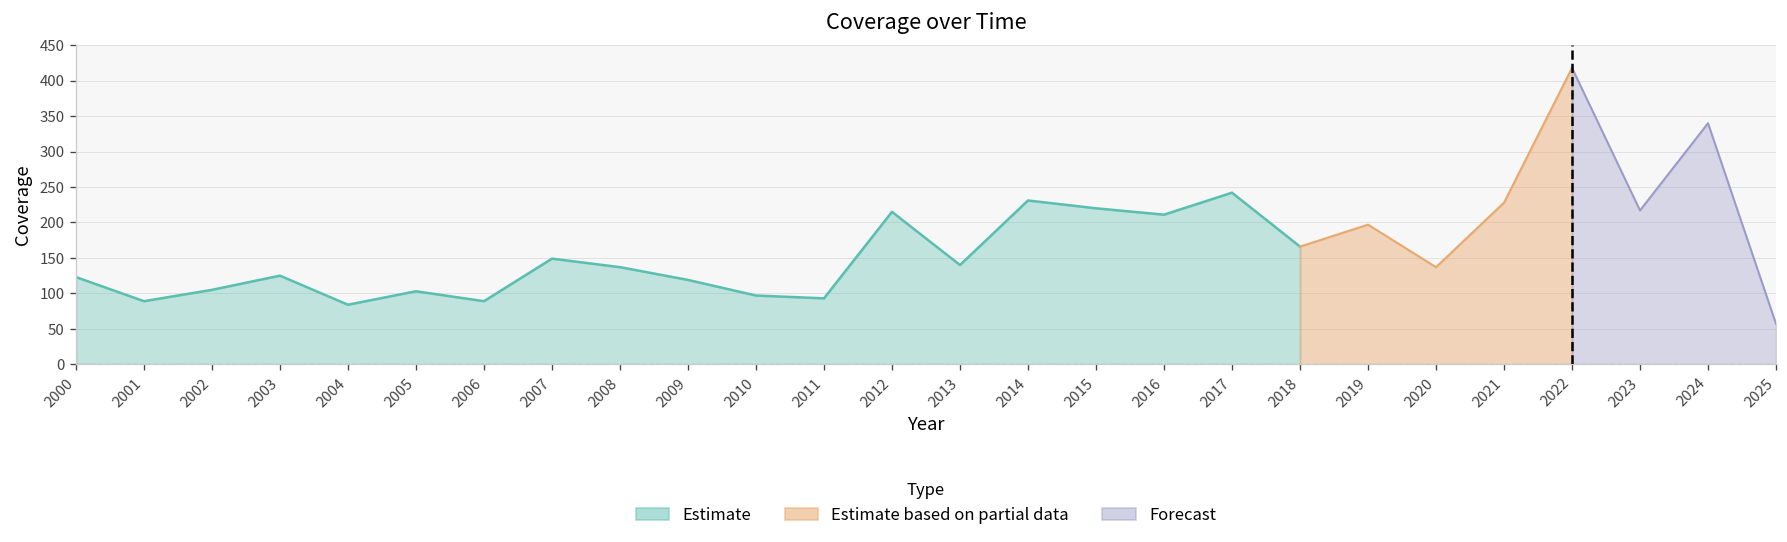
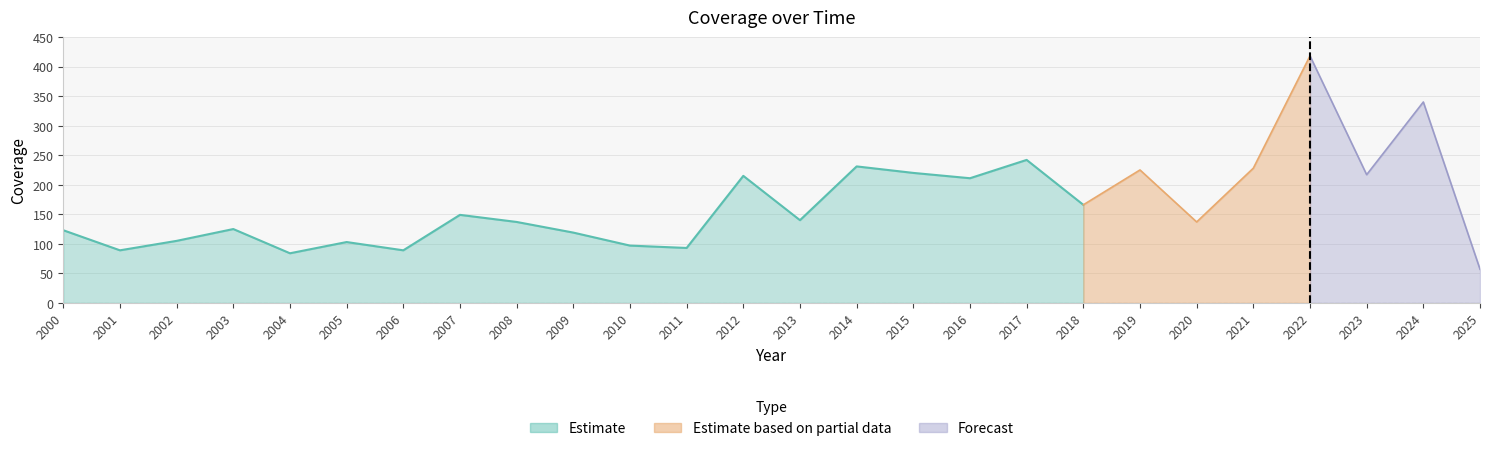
Estimate based on partial data, 2019: 200 -> 230
